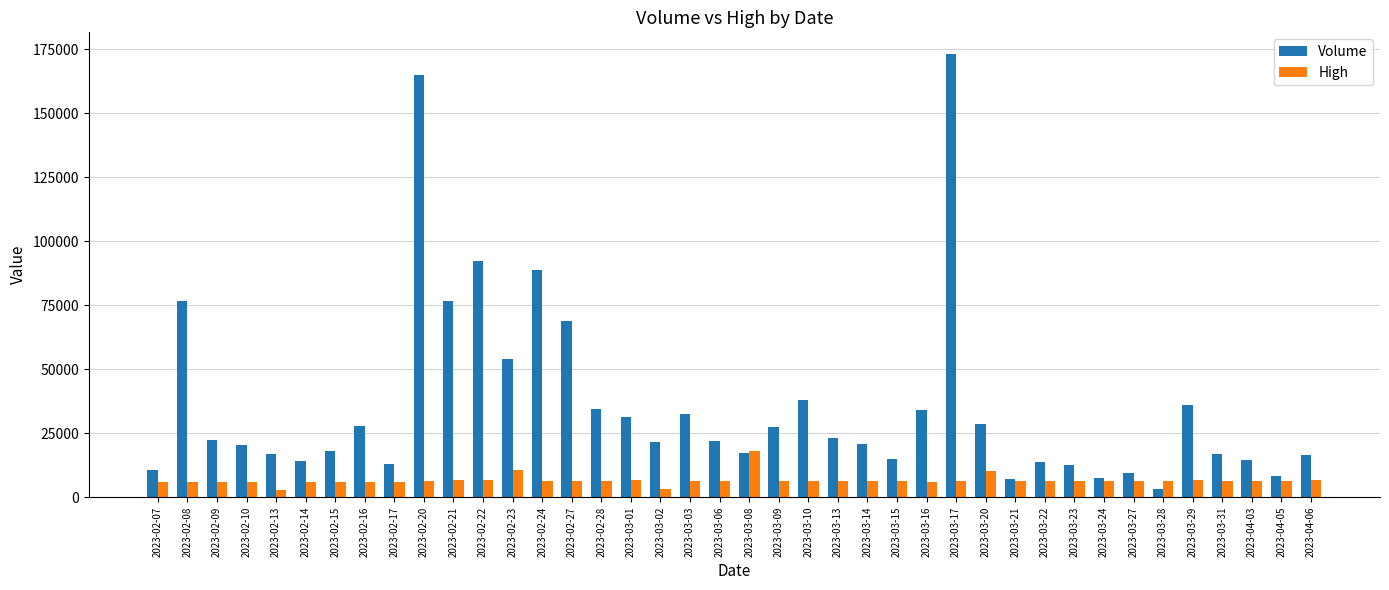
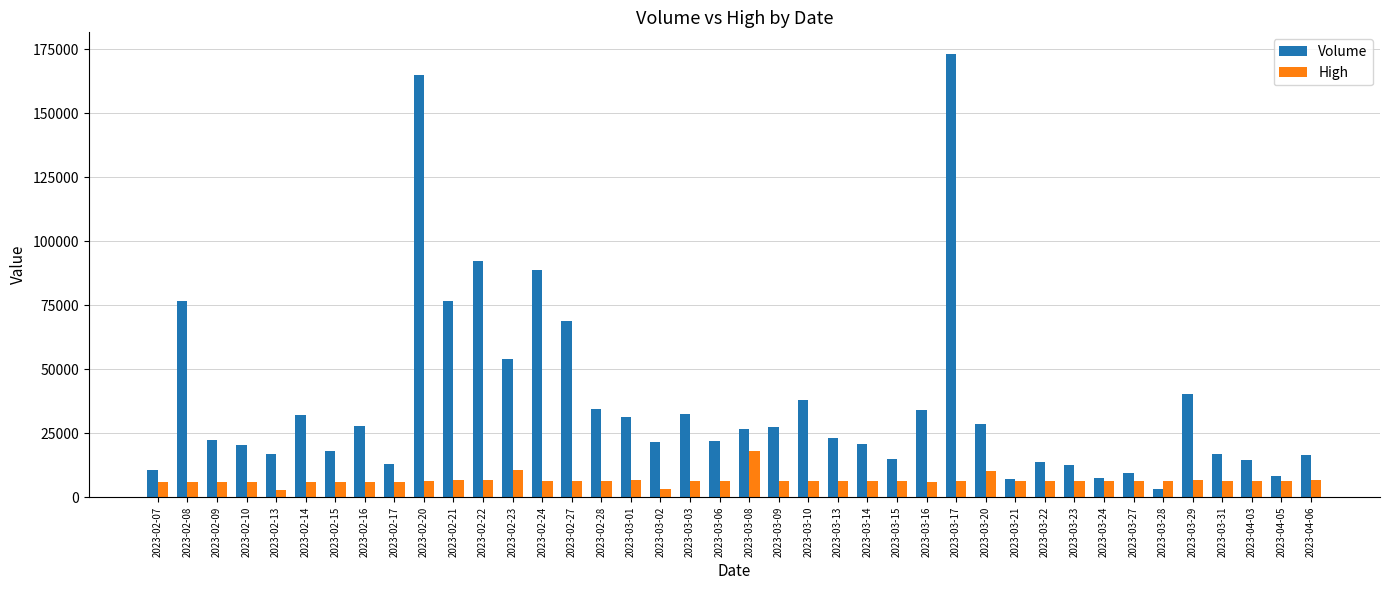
Volume, 2023-02-14: 14000 -> 32000
Volume, 2023-03-08: 17000 -> 27000
Volume, 2023-03-29: 36000 -> 40000
